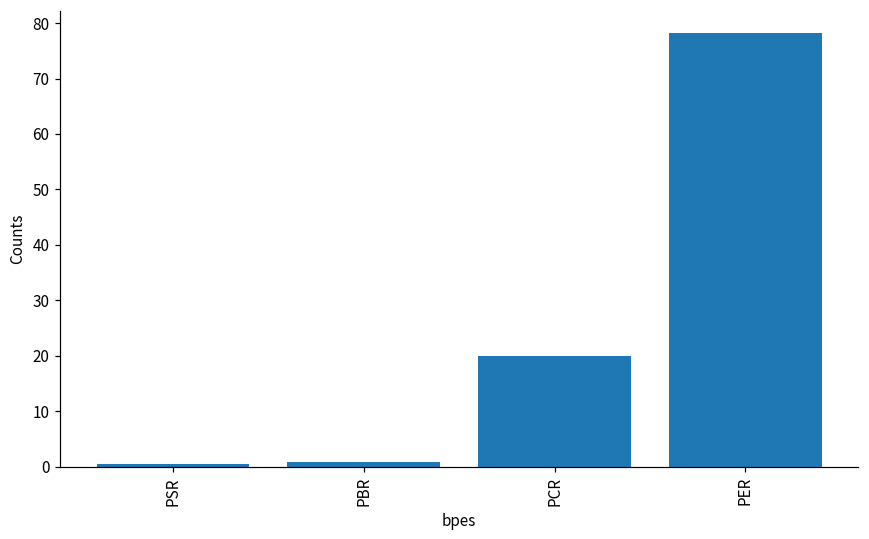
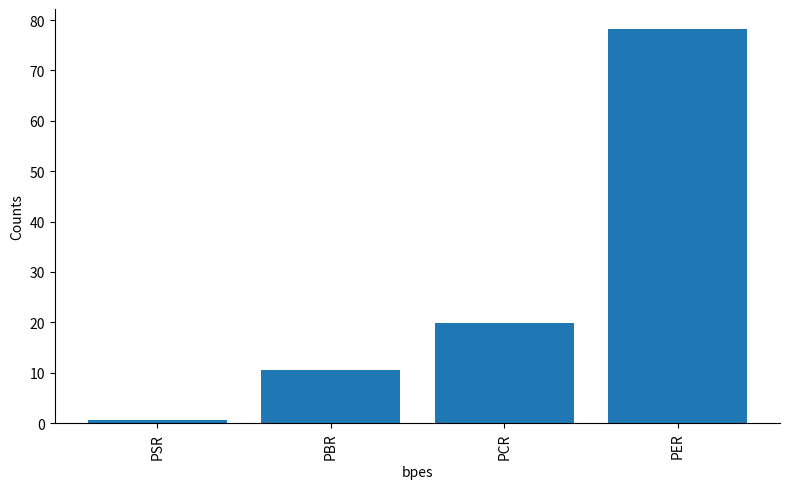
PBR: 1 -> 11
